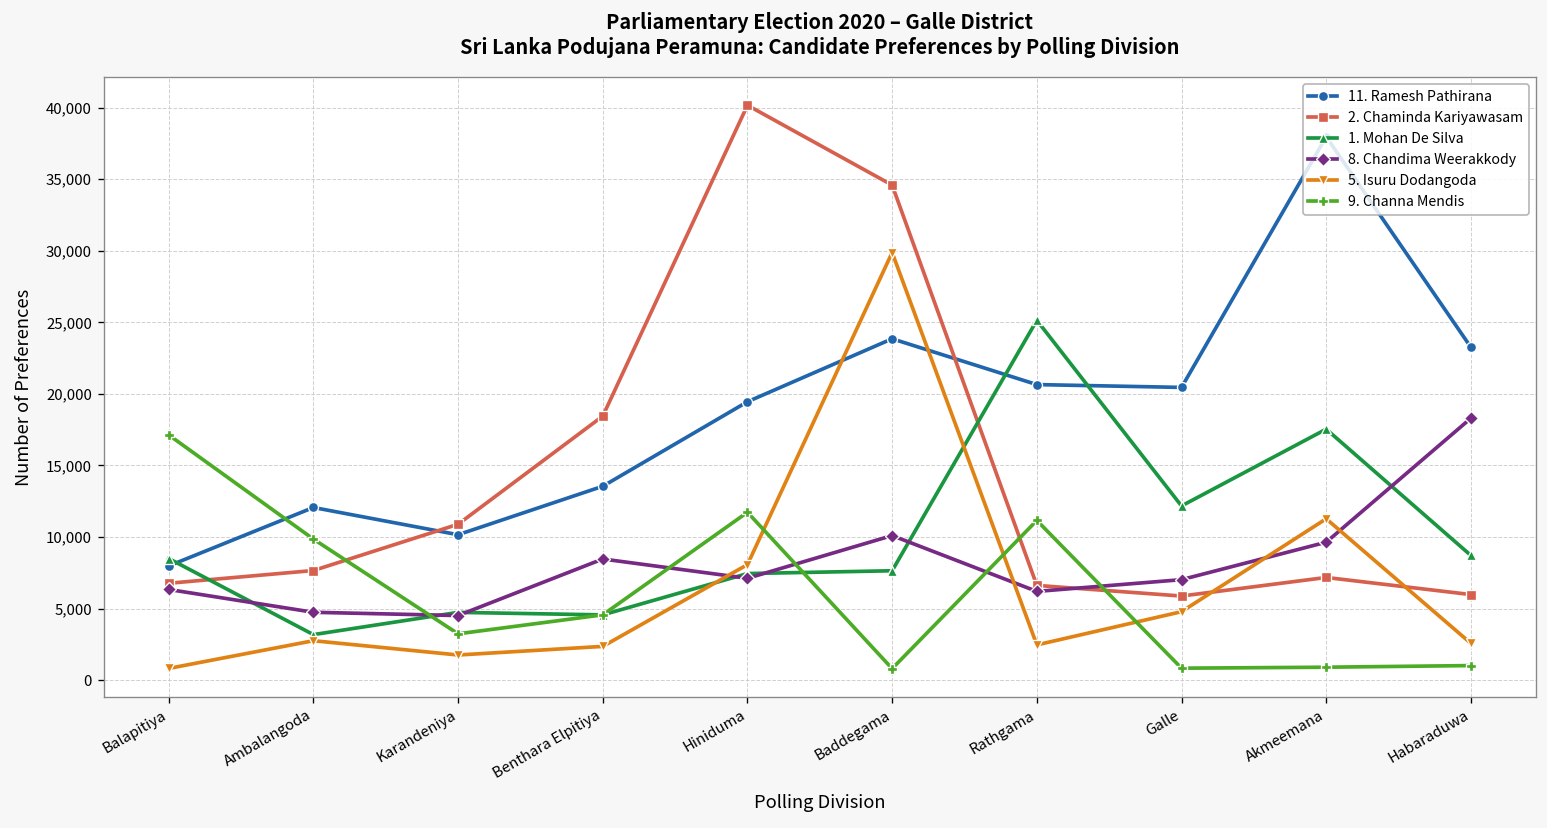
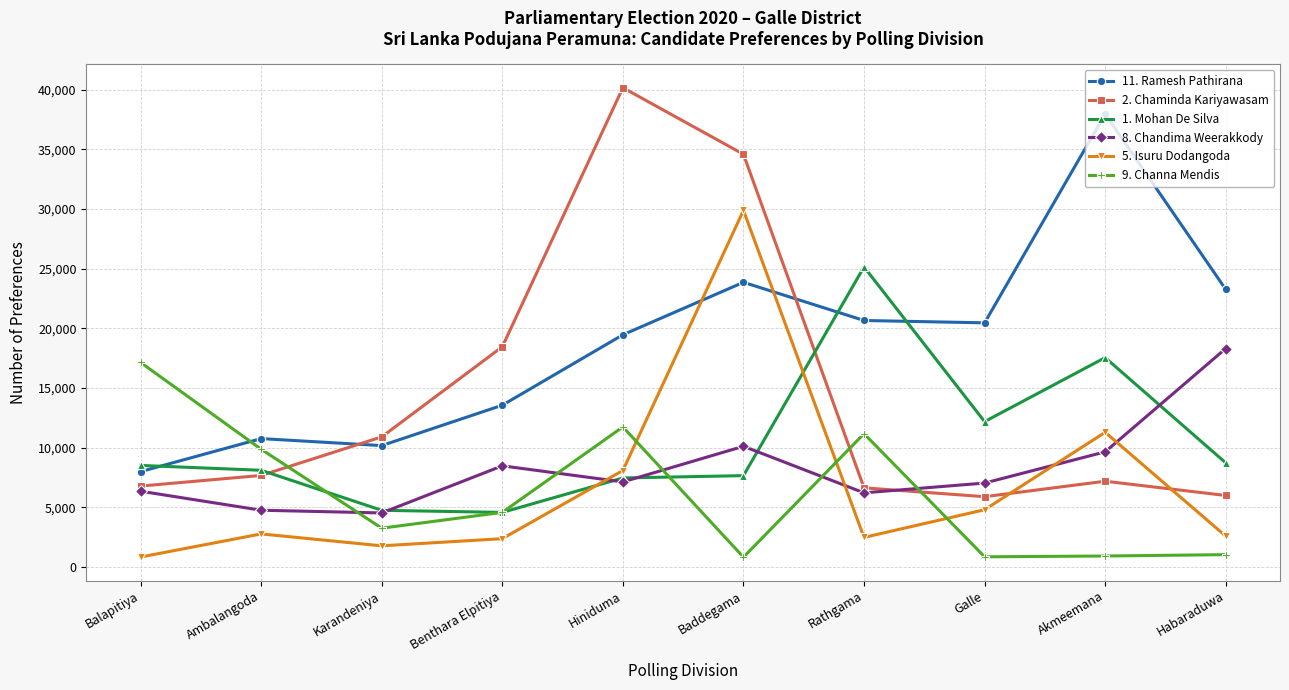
11. Ramesh Pathirana, Ambalangoda: 12,100 -> 10,700
1. Mohan De Silva, Ambalangoda: 3,200 -> 8,100
